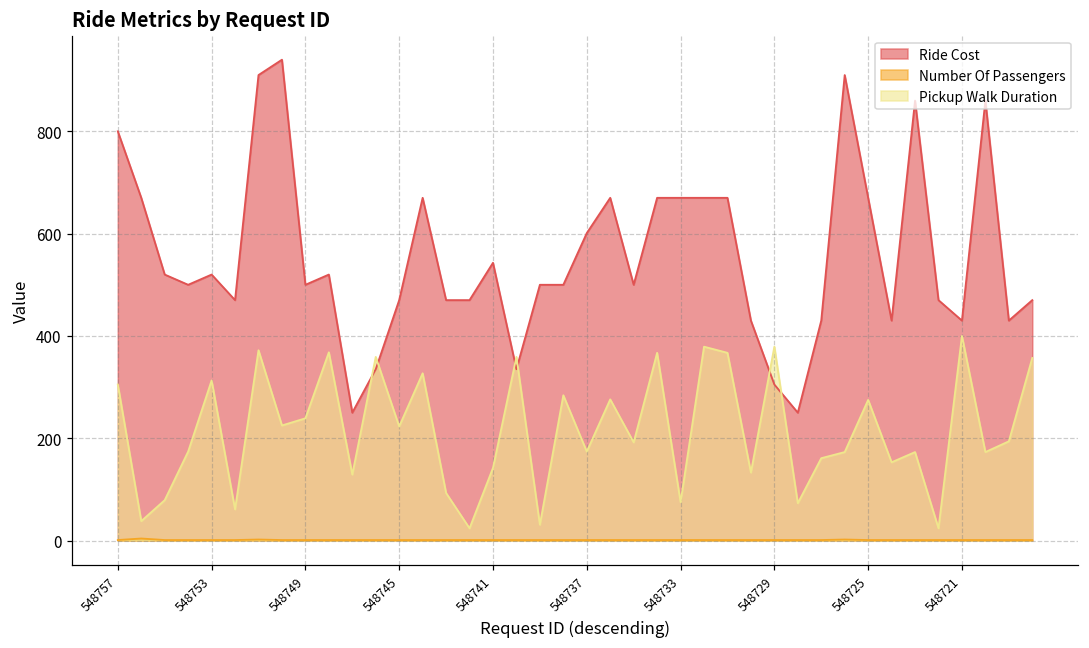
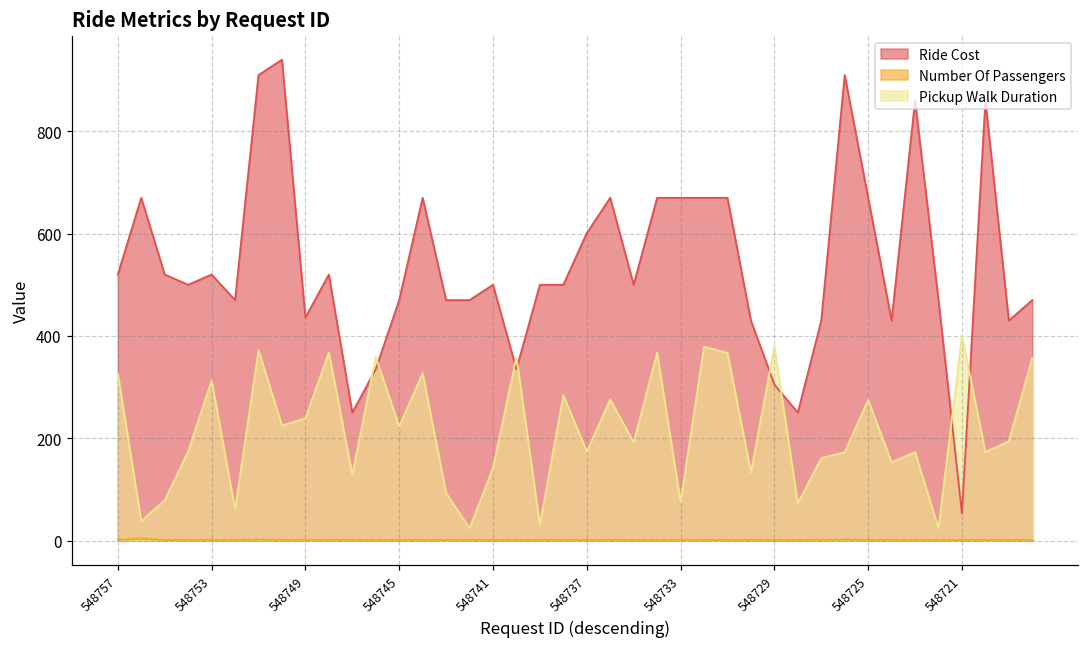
Ride Cost, 548757: 800 -> 520
Pickup Walk Duration, 548757: 310 -> 330
Ride Cost, 548749: 500 -> 440
Ride Cost, 548741: 540 -> 500
Ride Cost, 548721: 430 -> 50
